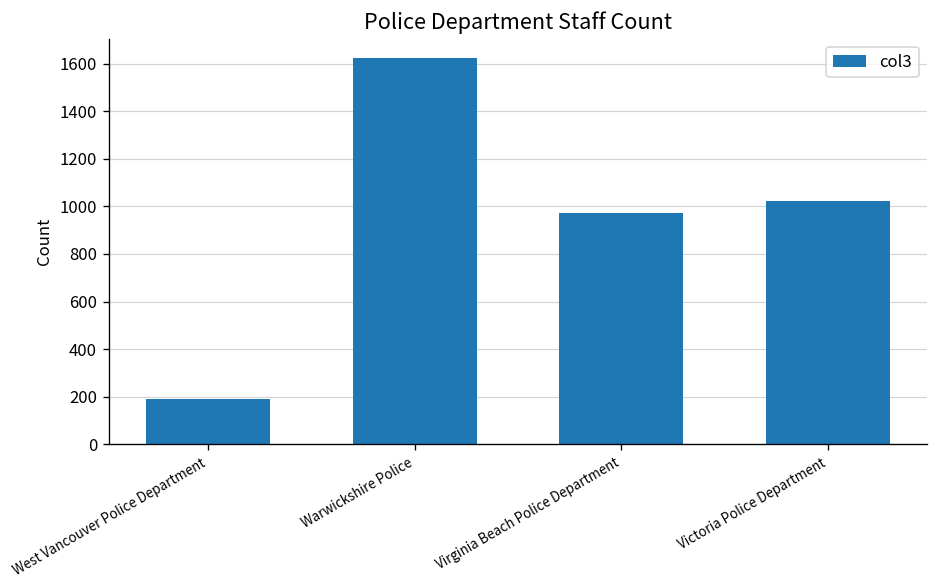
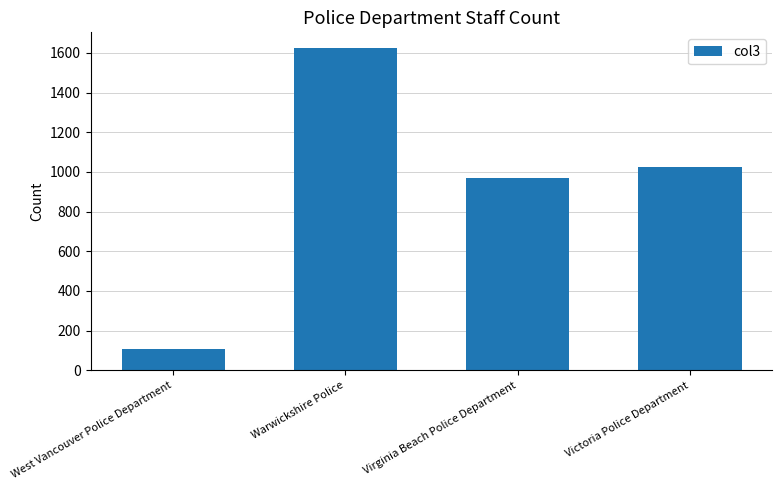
West Vancouver Police Department: 190 -> 110
